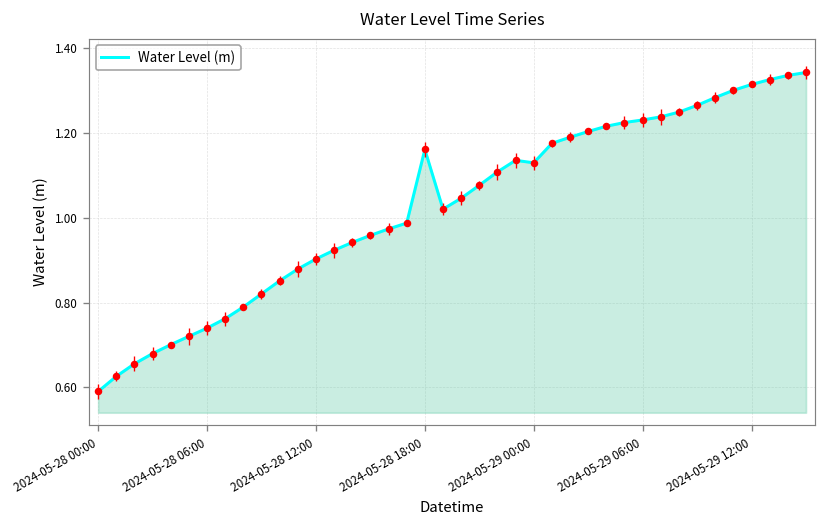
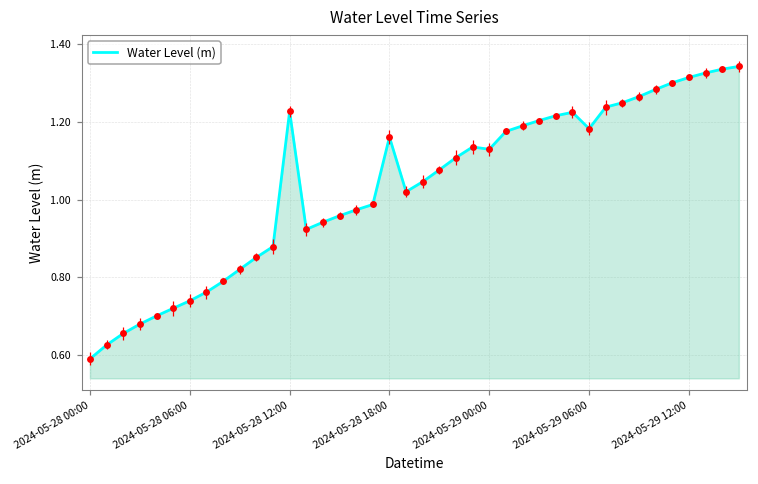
2024-05-28 12:00: 0.90 -> 1.23
2024-05-29 06:00: 1.23 -> 1.18
